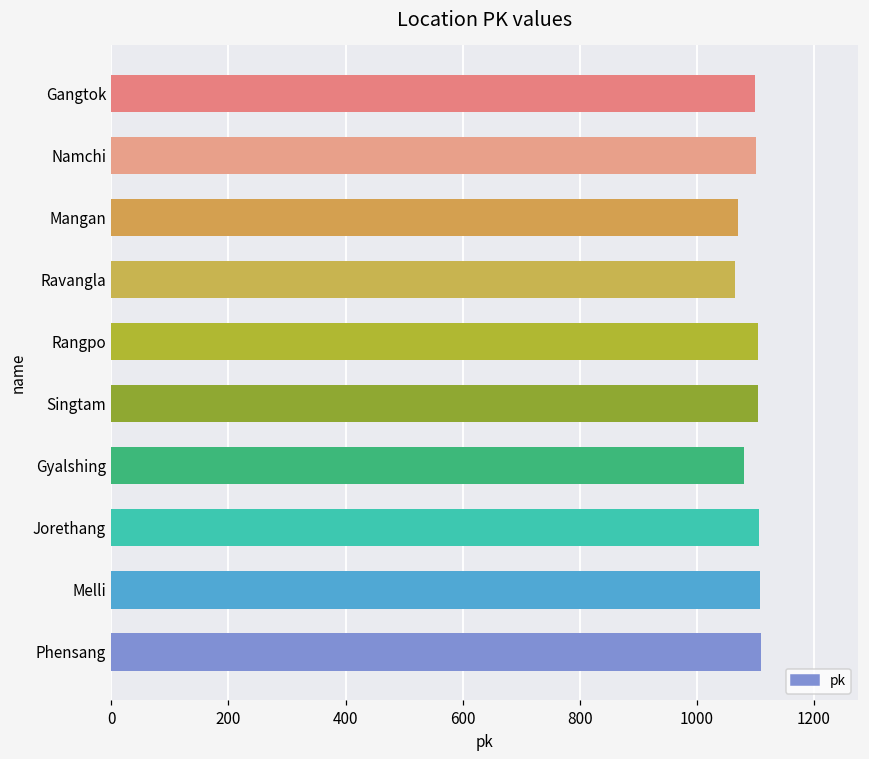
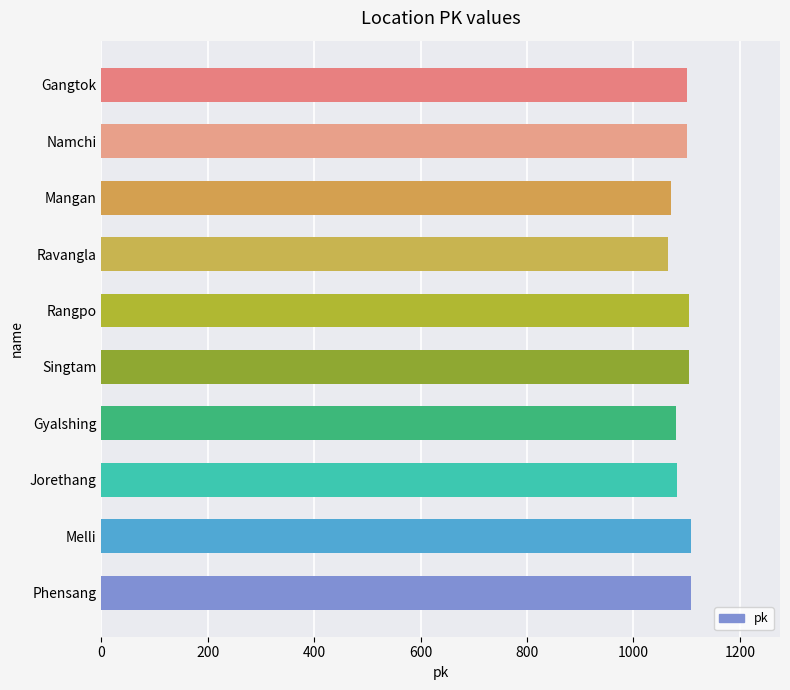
Jorethang: 1110 -> 1080
